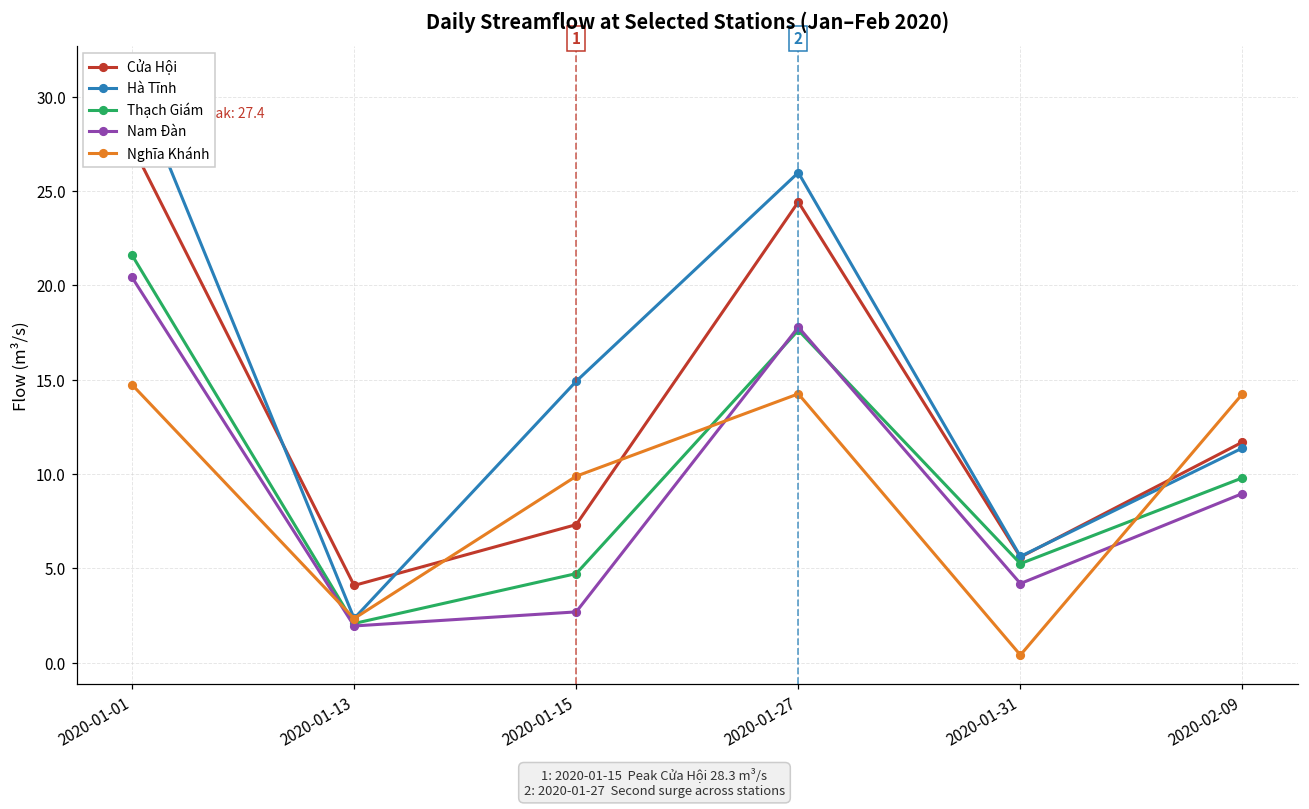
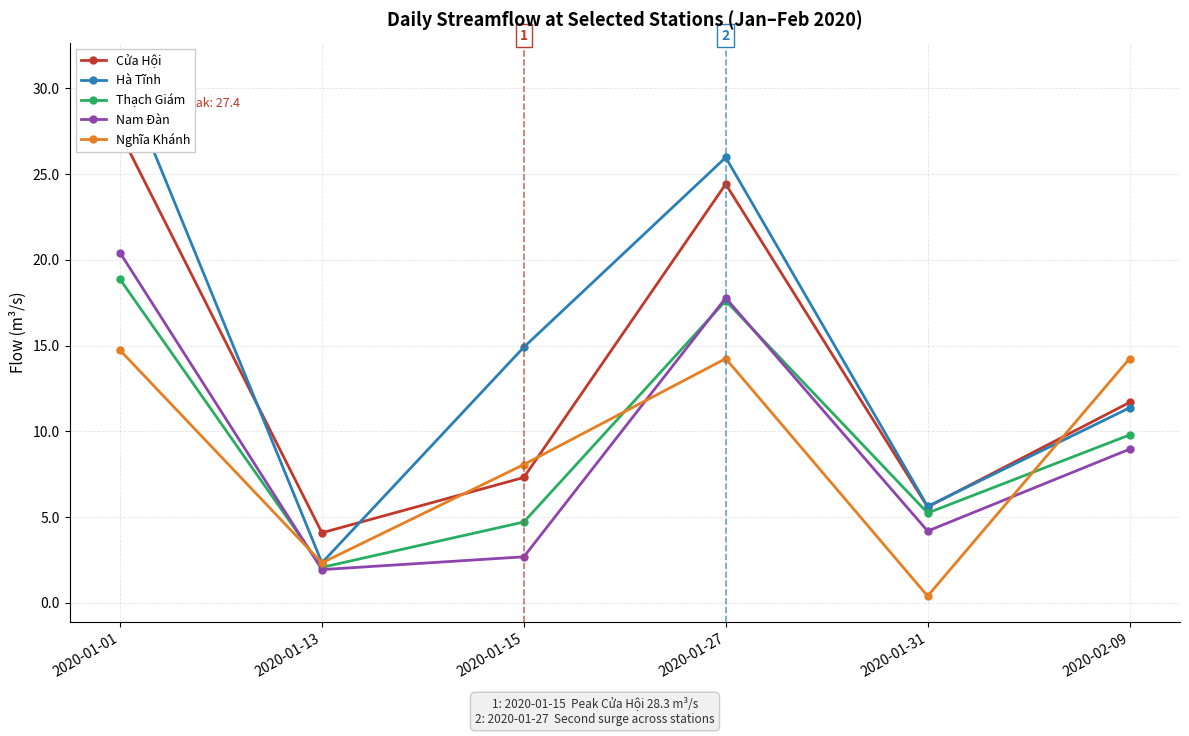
Thạch Giám, 2020-01-01: 21.6 -> 18.9
Nghĩa Khánh, 2020-01-15: 9.9 -> 8.1
